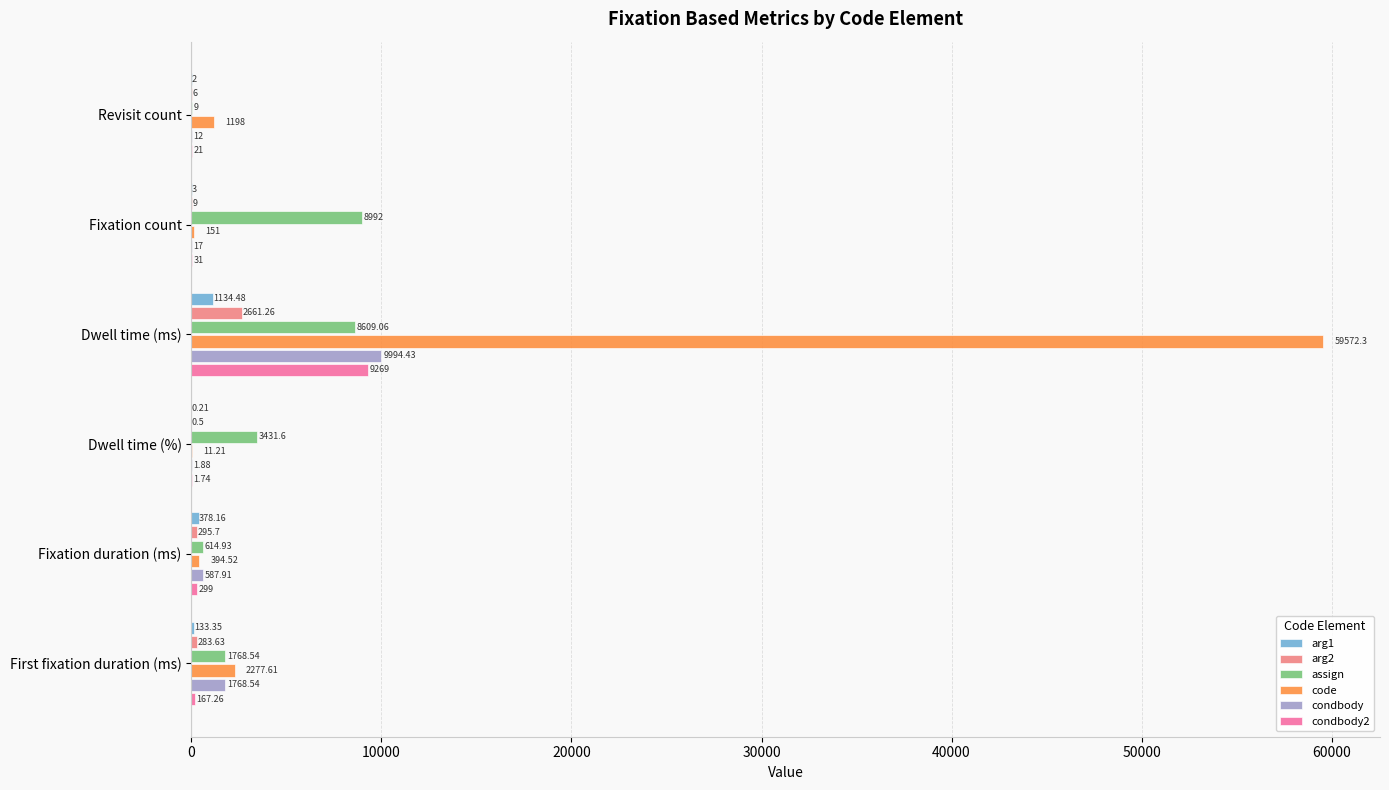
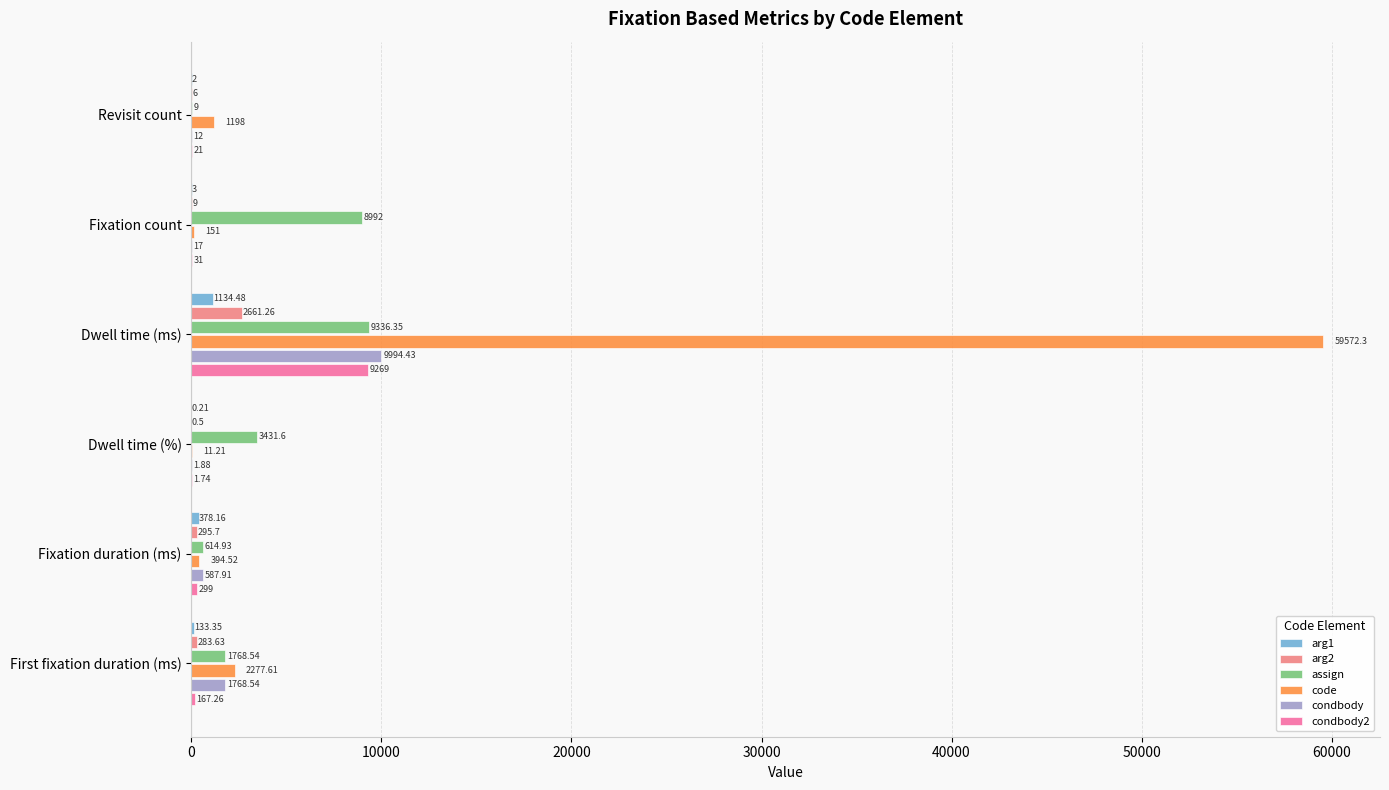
assign, Dwell time (ms): 8609.06 -> 9336.35
